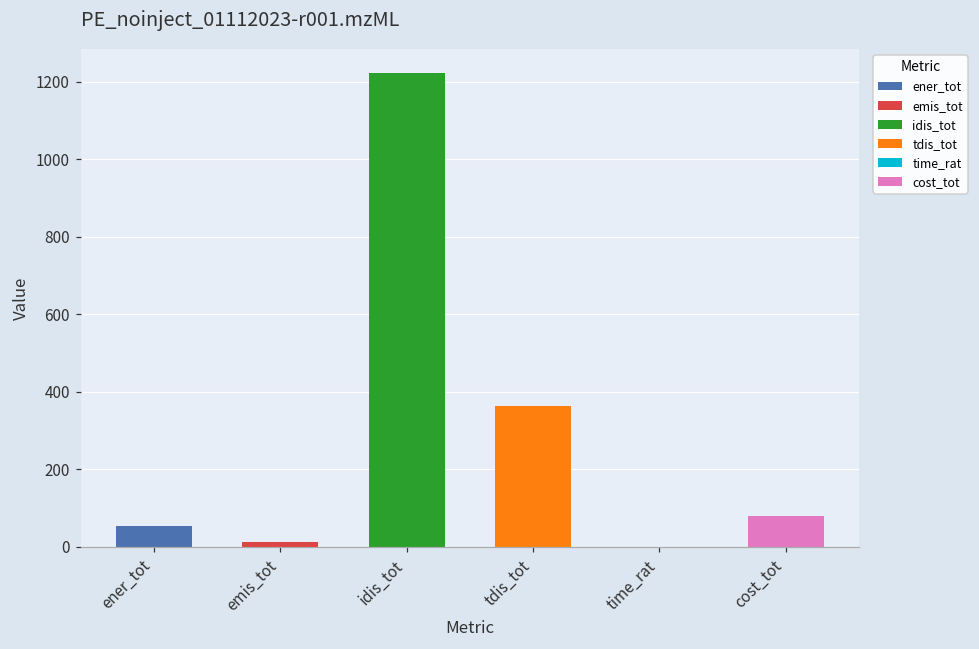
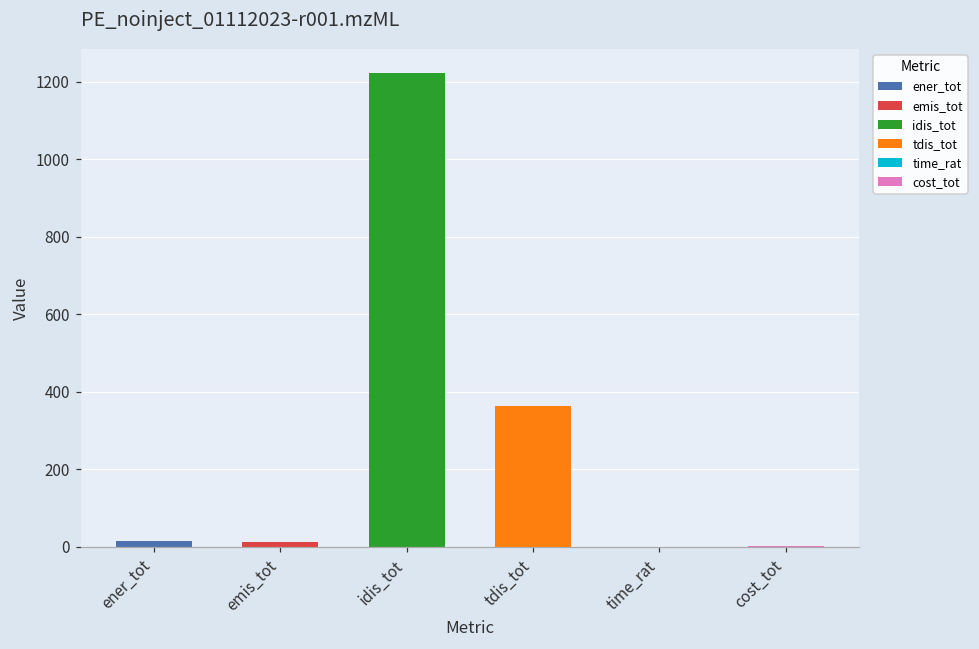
ener_tot: 50 -> 10
cost_tot: 80 -> 0
